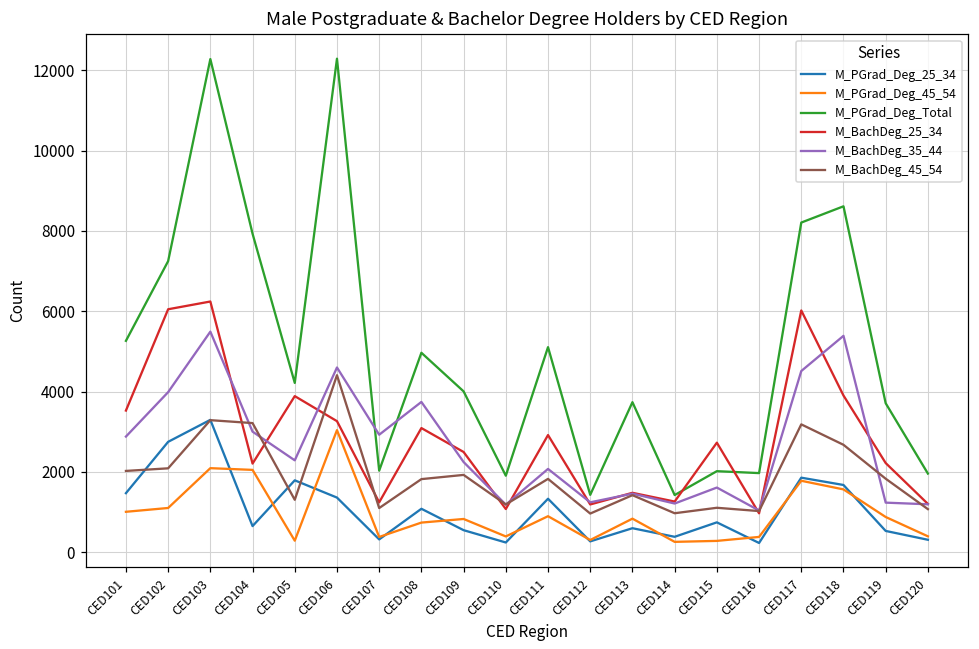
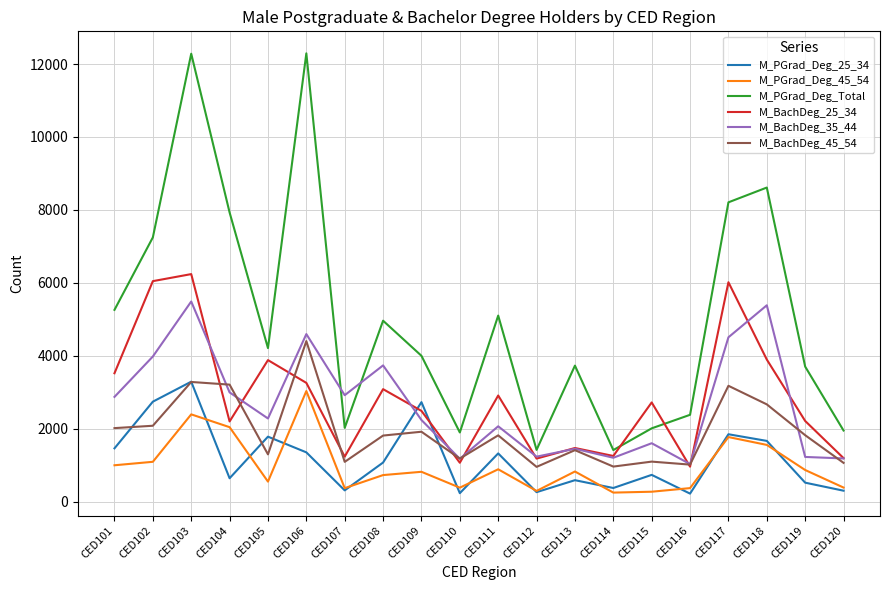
M_PGrad_Deg_45_54, CED103: 2100 -> 2400
M_PGrad_Deg_45_54, CED105: 300 -> 600
M_PGrad_Deg_25_34, CED109: 500 -> 2700
M_PGrad_Deg_Total, CED116: 2000 -> 2400
